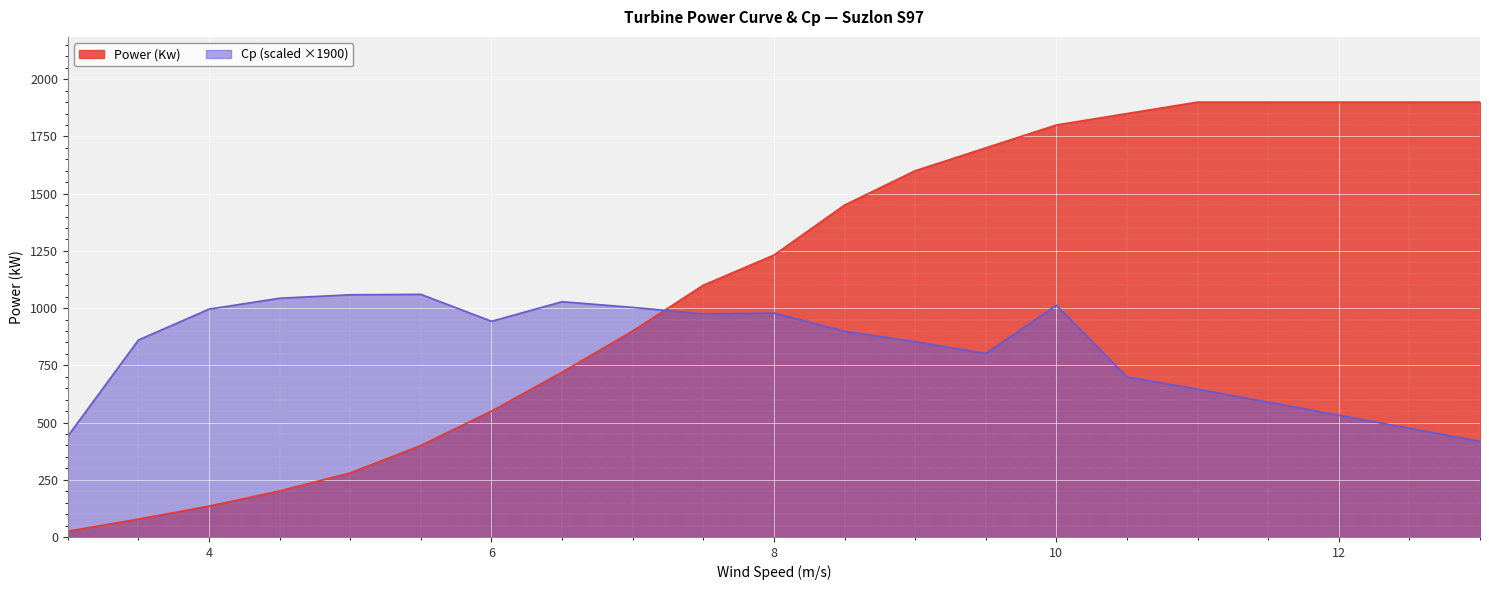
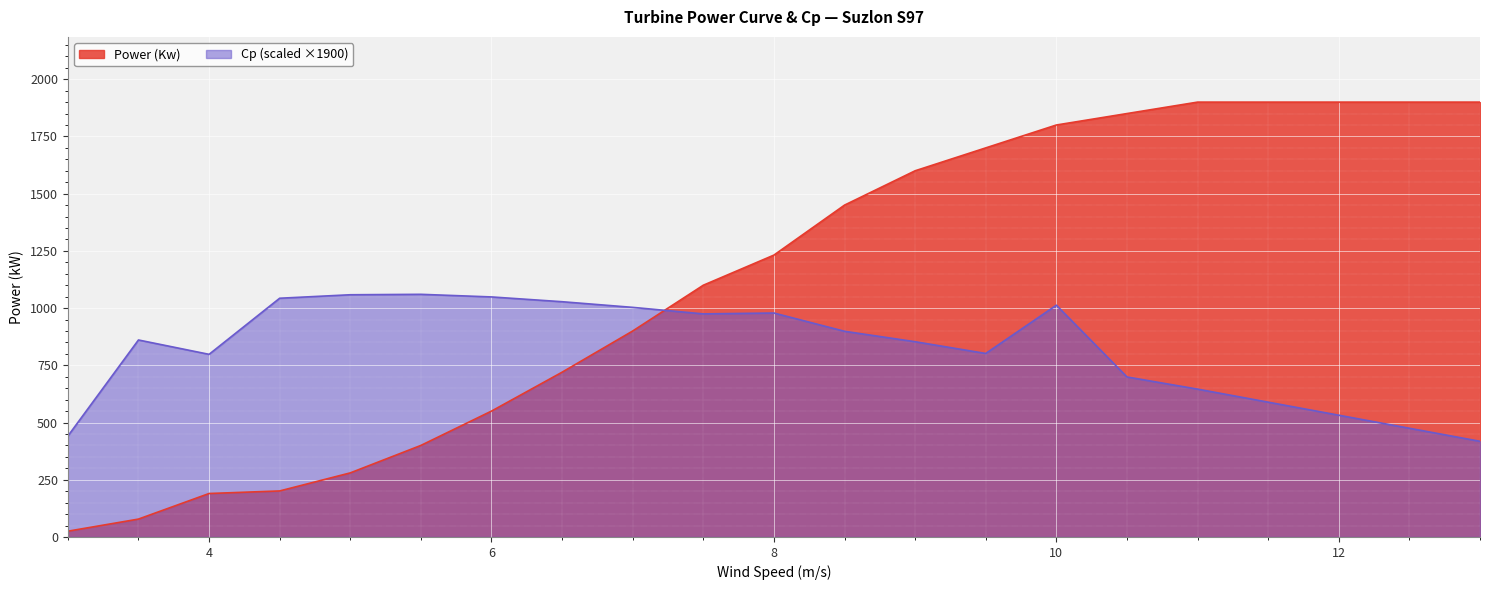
Power (Kw), 4: 130 -> 190
Cp (scaled ×1900), 4: 1000 -> 800
Cp (scaled ×1900), 6: 940 -> 1050
